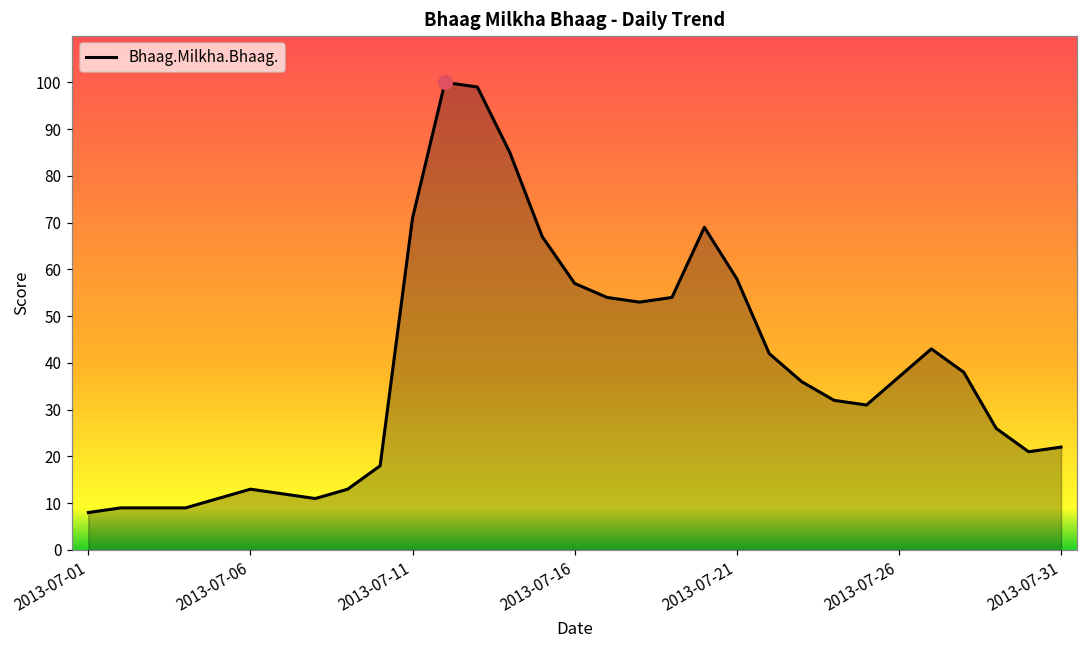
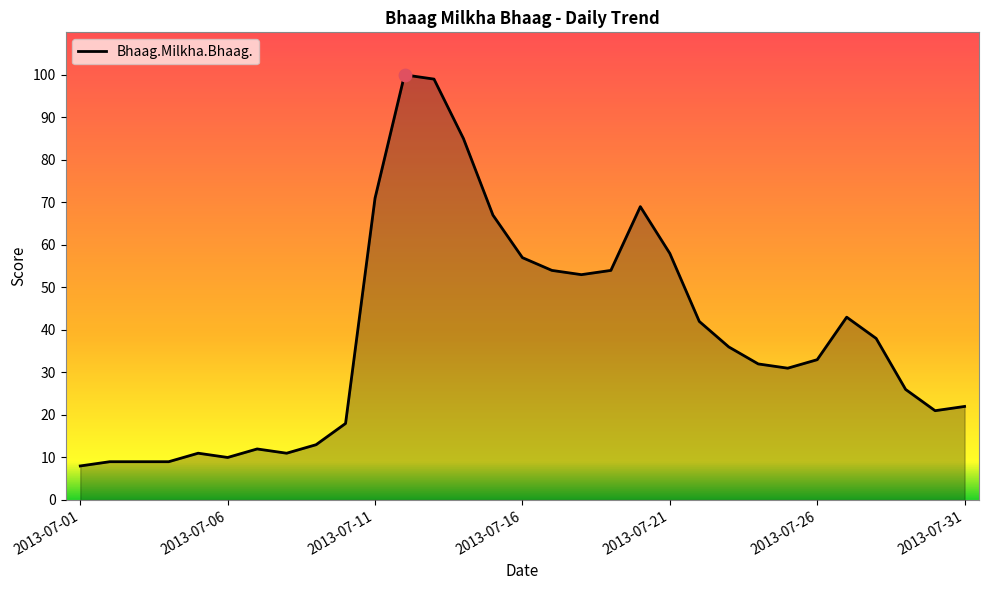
Bhaag.Milkha.Bhaag., 2013-07-06: 13 -> 10
Bhaag.Milkha.Bhaag., 2013-07-26: 37 -> 33
